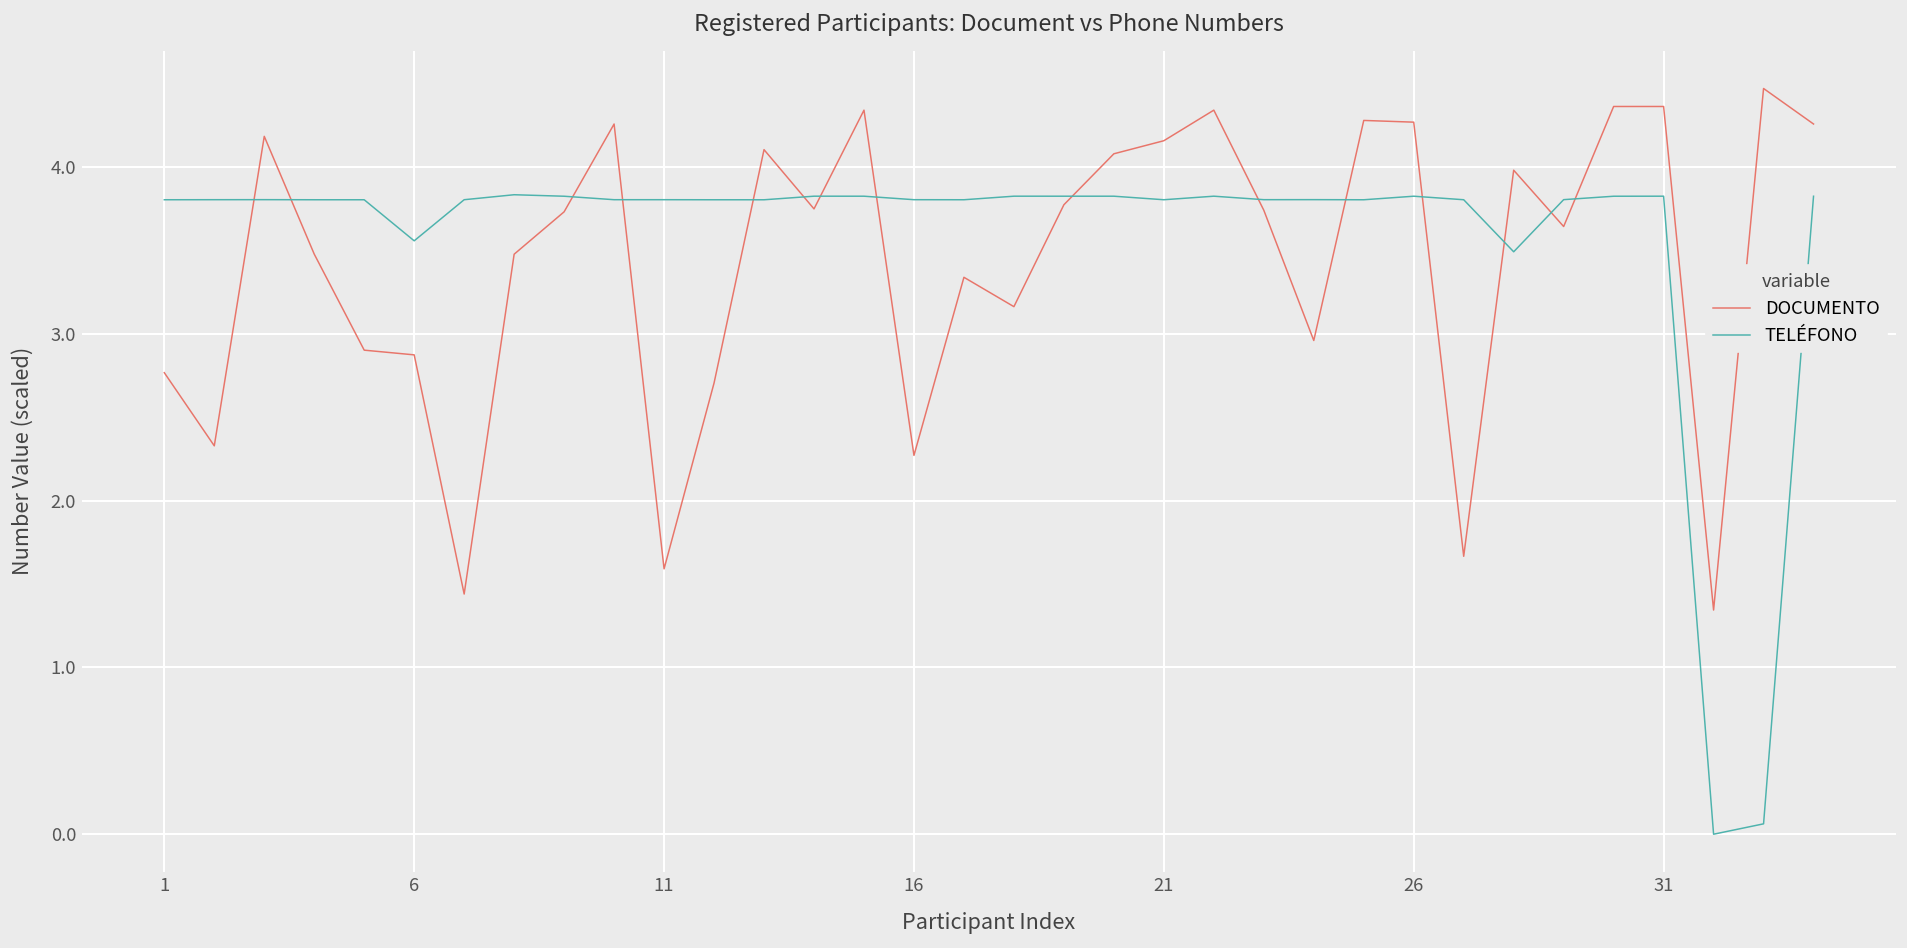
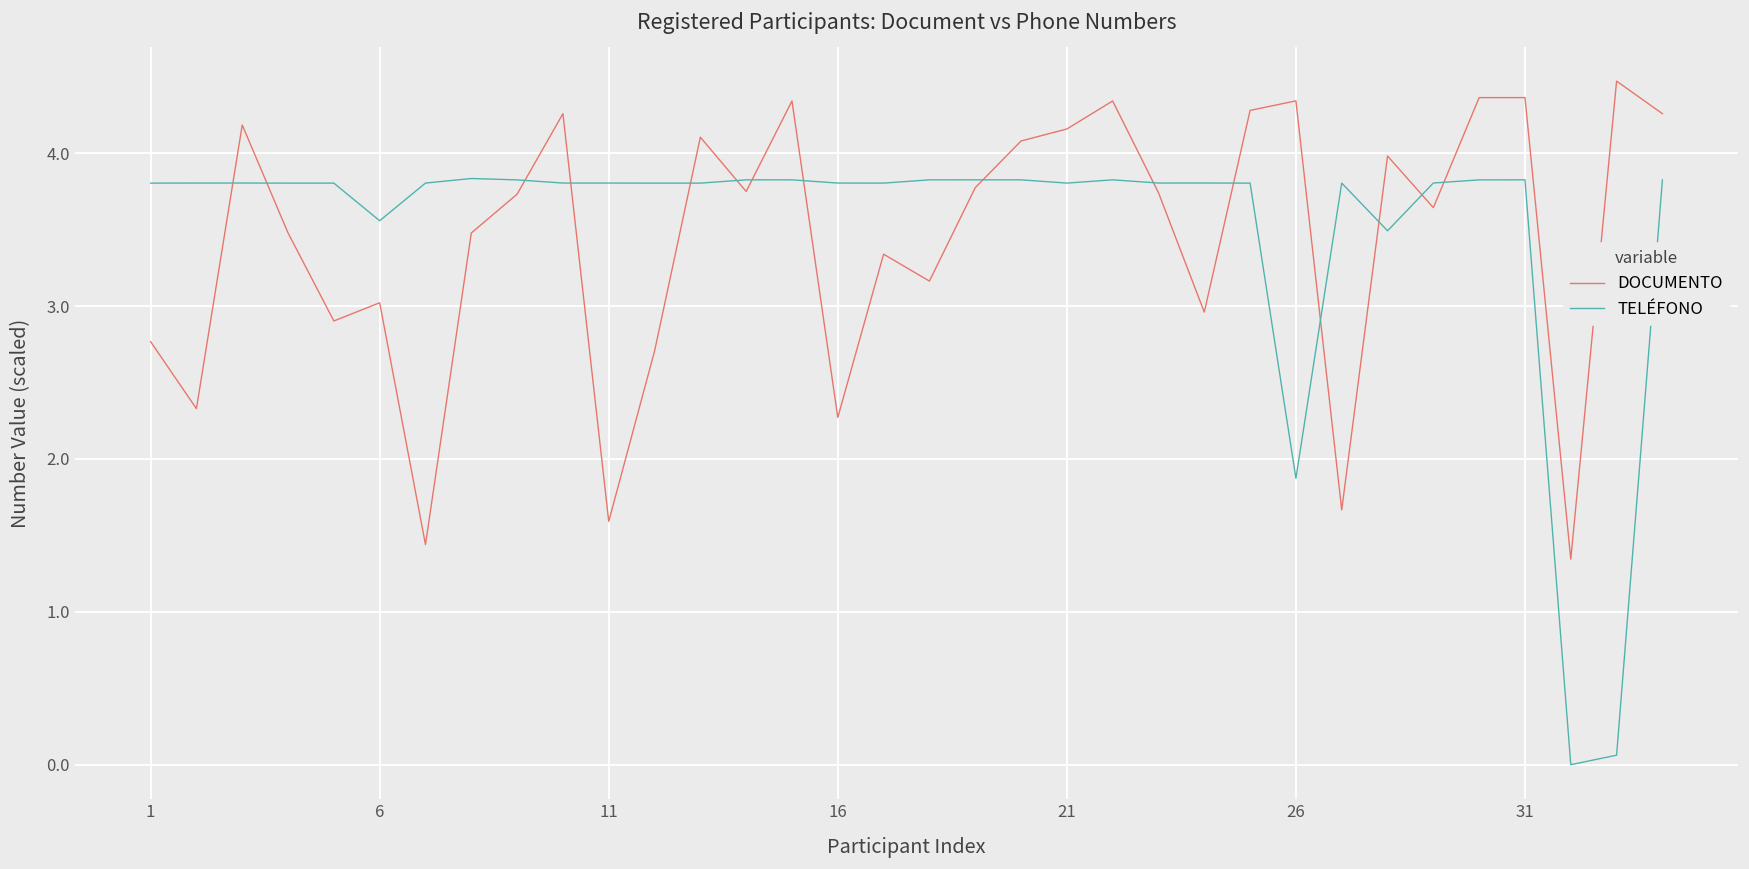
DOCUMENTO, 6: 2.87 -> 3.02
DOCUMENTO, 26: 4.27 -> 4.34
TELÉFONO, 26: 3.83 -> 1.87
